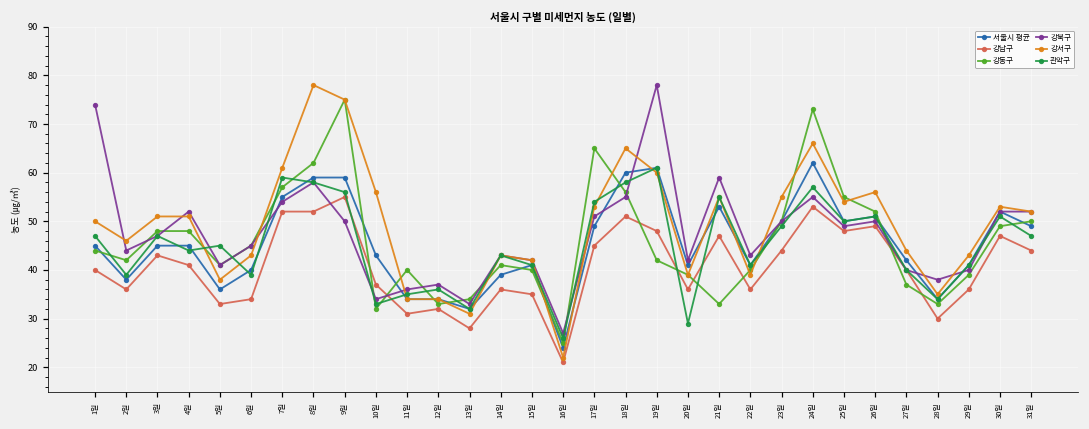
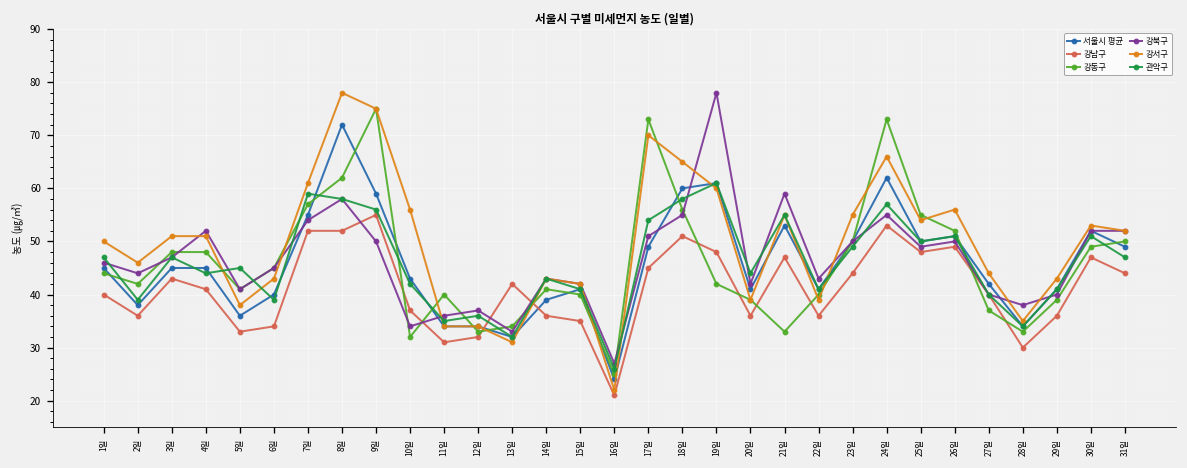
강북구, 1일: 74 -> 46
서울시 평균, 8일: 59 -> 72
관악구, 10일: 33 -> 42
강남구, 13일: 28 -> 42
강동구, 17일: 65 -> 73
강서구, 17일: 53 -> 70
관악구, 20일: 29 -> 44
